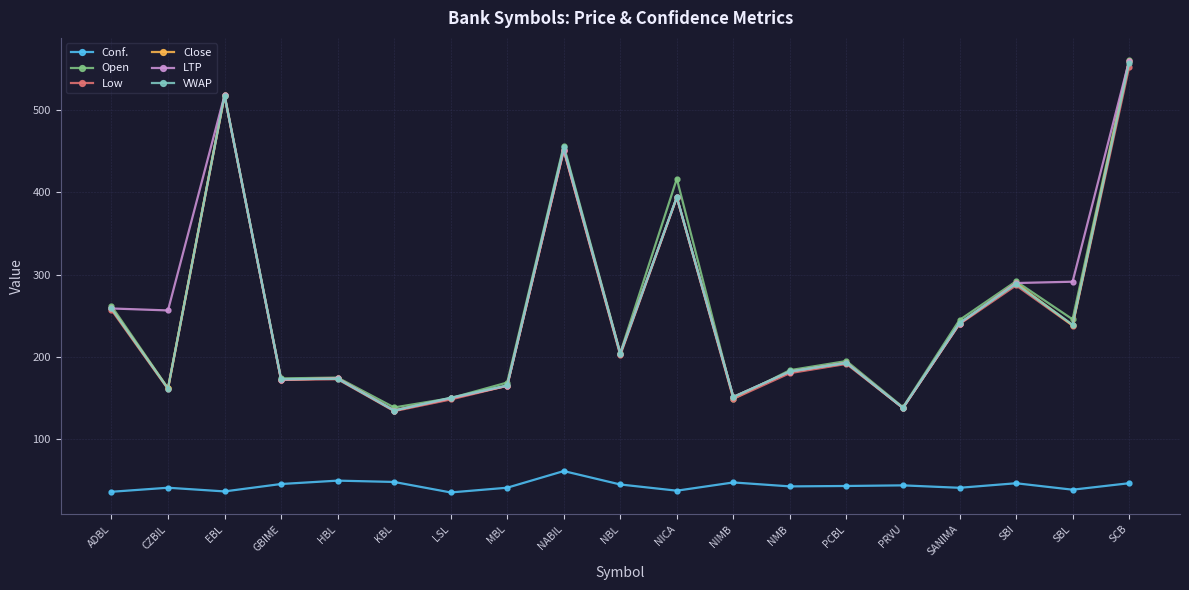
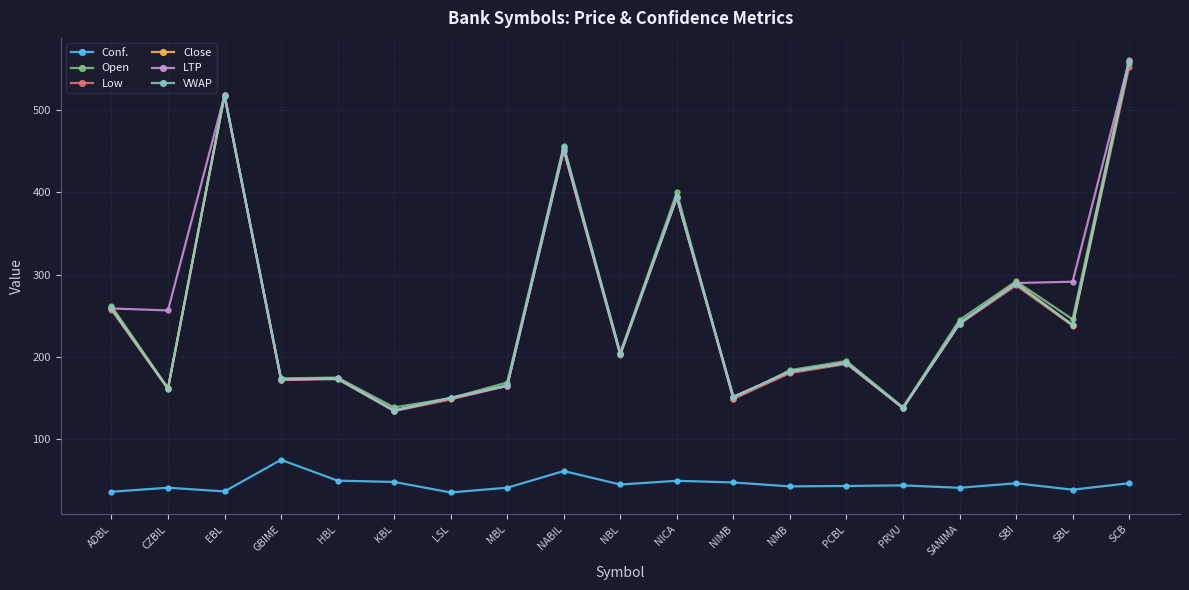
Conf., GBIME: 50 -> 80
Conf., NICA: 40 -> 50
Open, NICA: 420 -> 400
